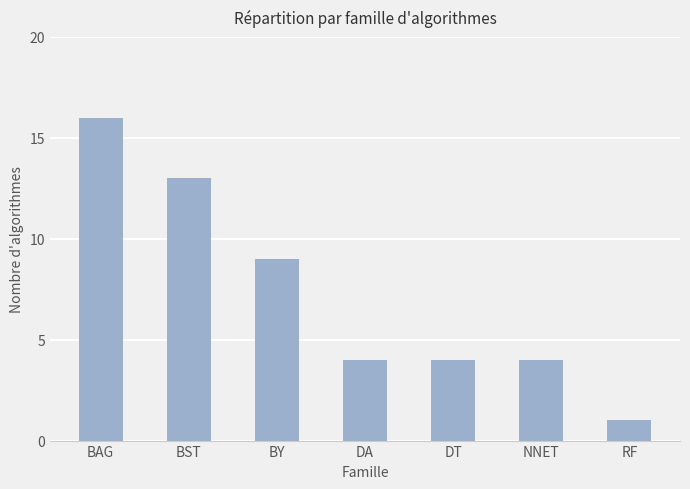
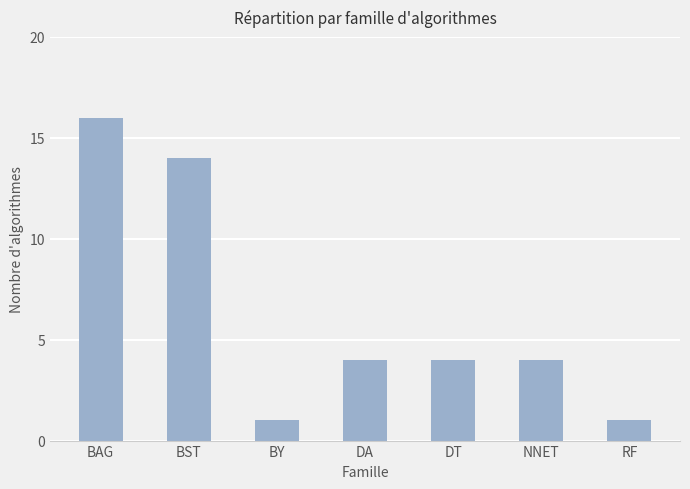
BST: 13 -> 14
BY: 9 -> 1
